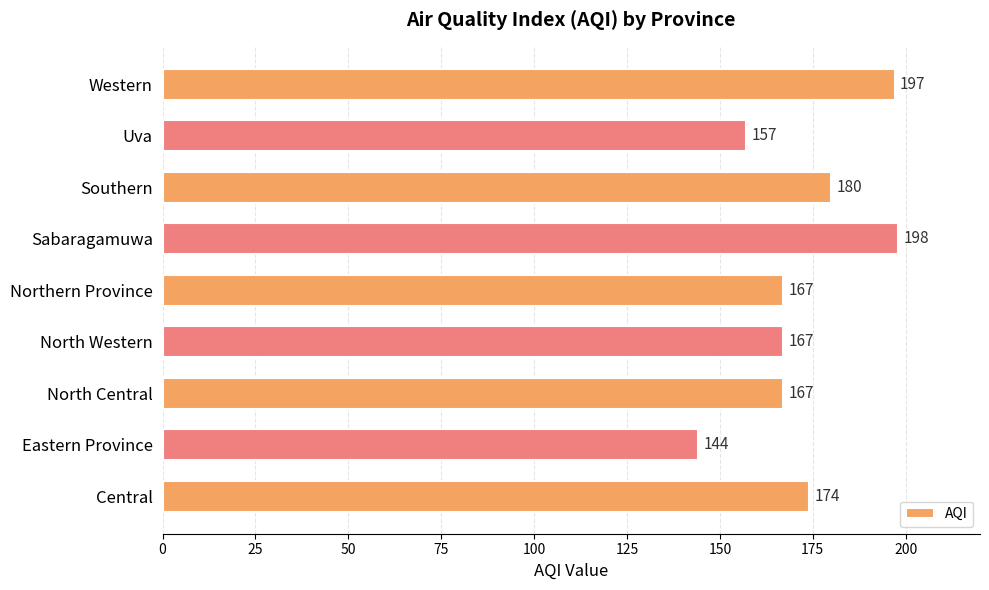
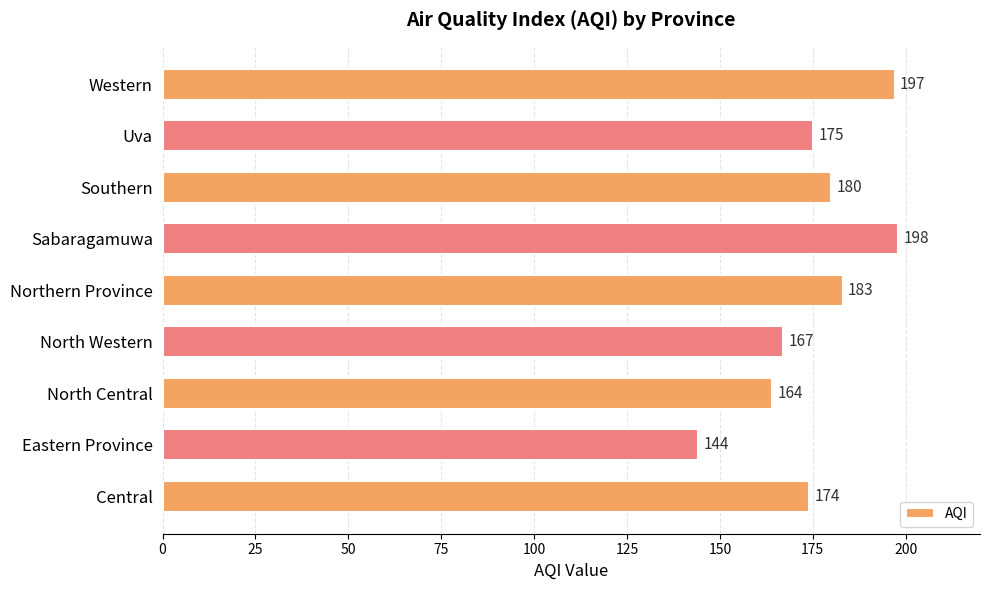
Uva: 157 -> 175
Northern Province: 167 -> 183
North Central: 167 -> 164
